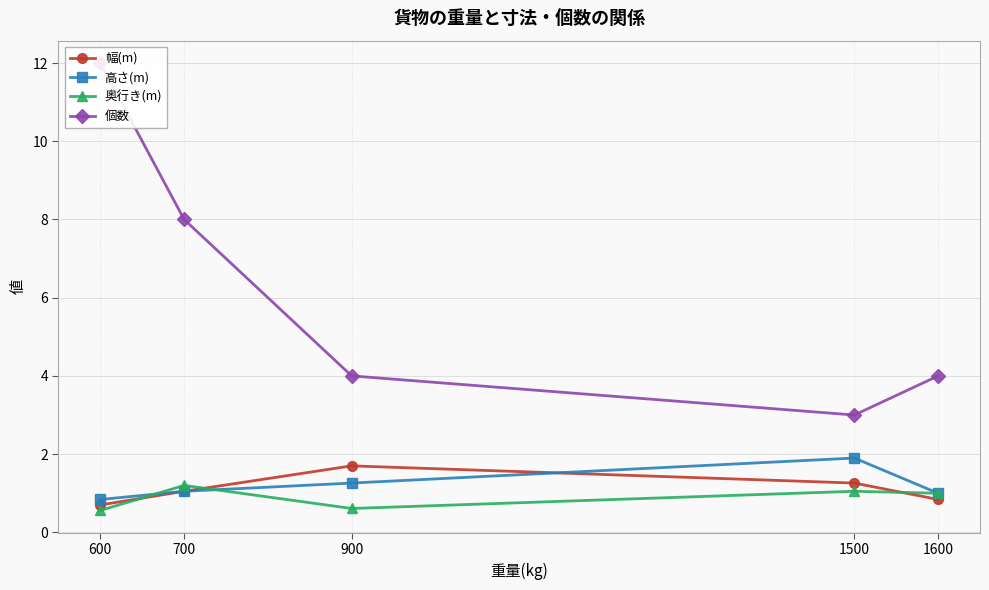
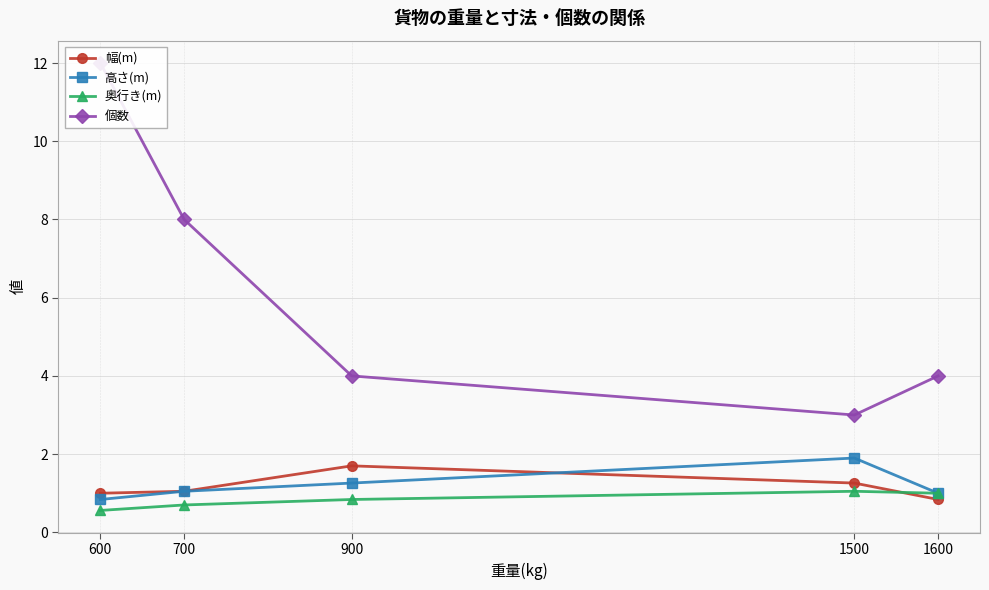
幅(m), 600: 0.7 -> 1.0
奥行き(m), 700: 1.2 -> 0.7
奥行き(m), 900: 0.6 -> 0.8
